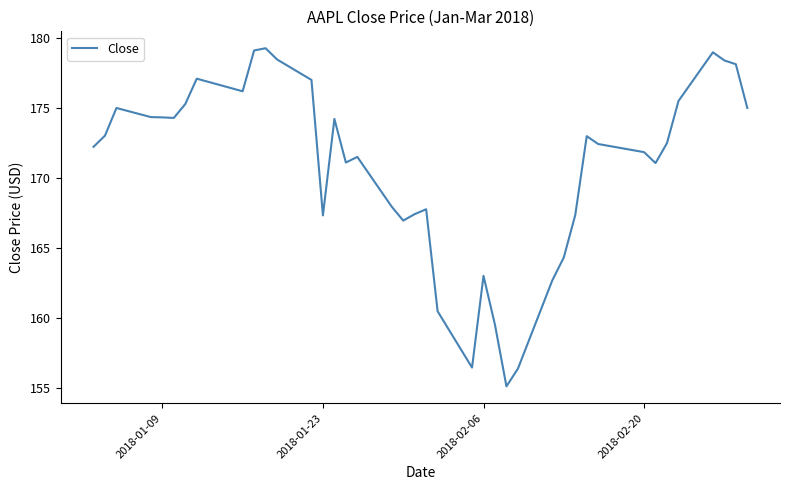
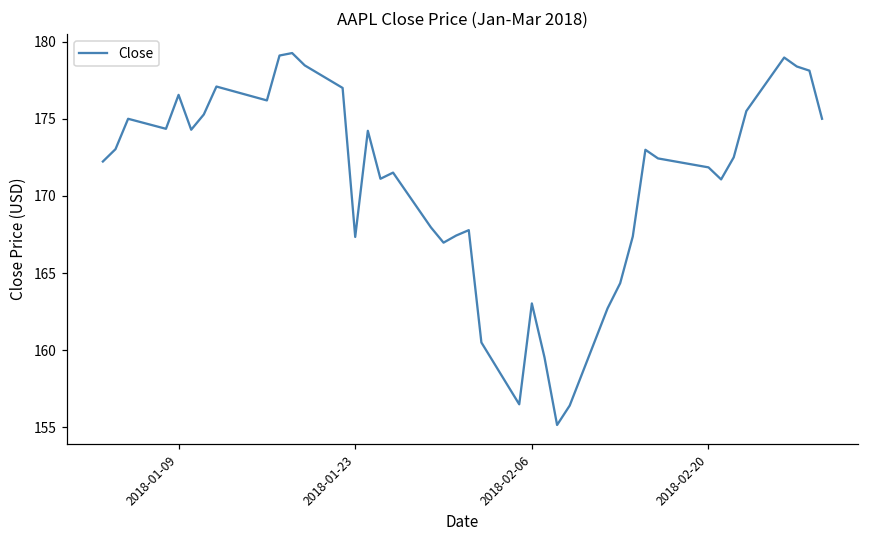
2018-01-09: 174.3 -> 176.6
